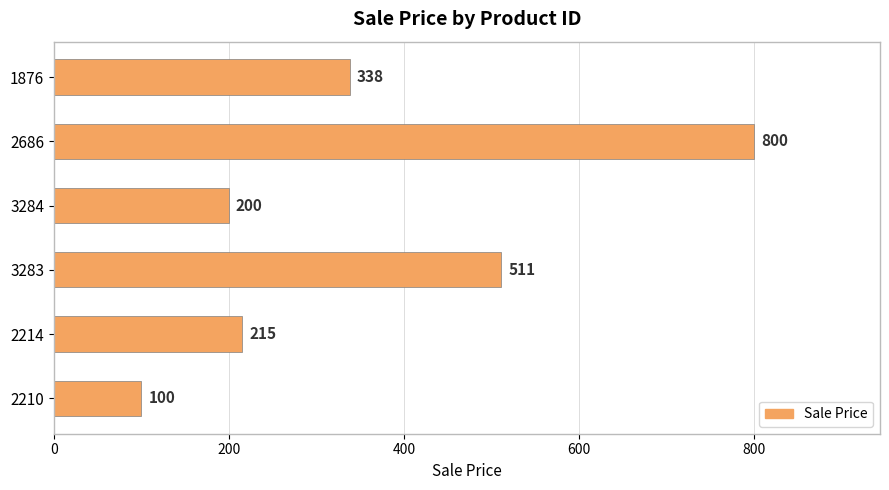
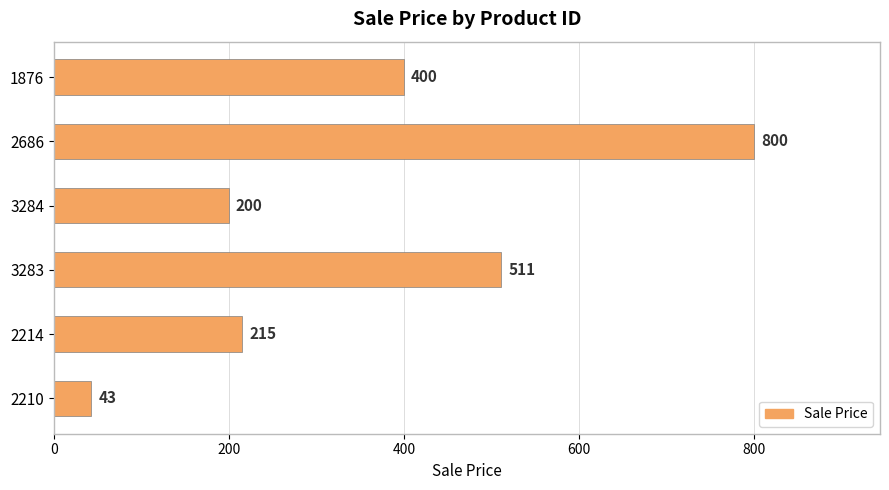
1876: 338 -> 400
2210: 100 -> 43
